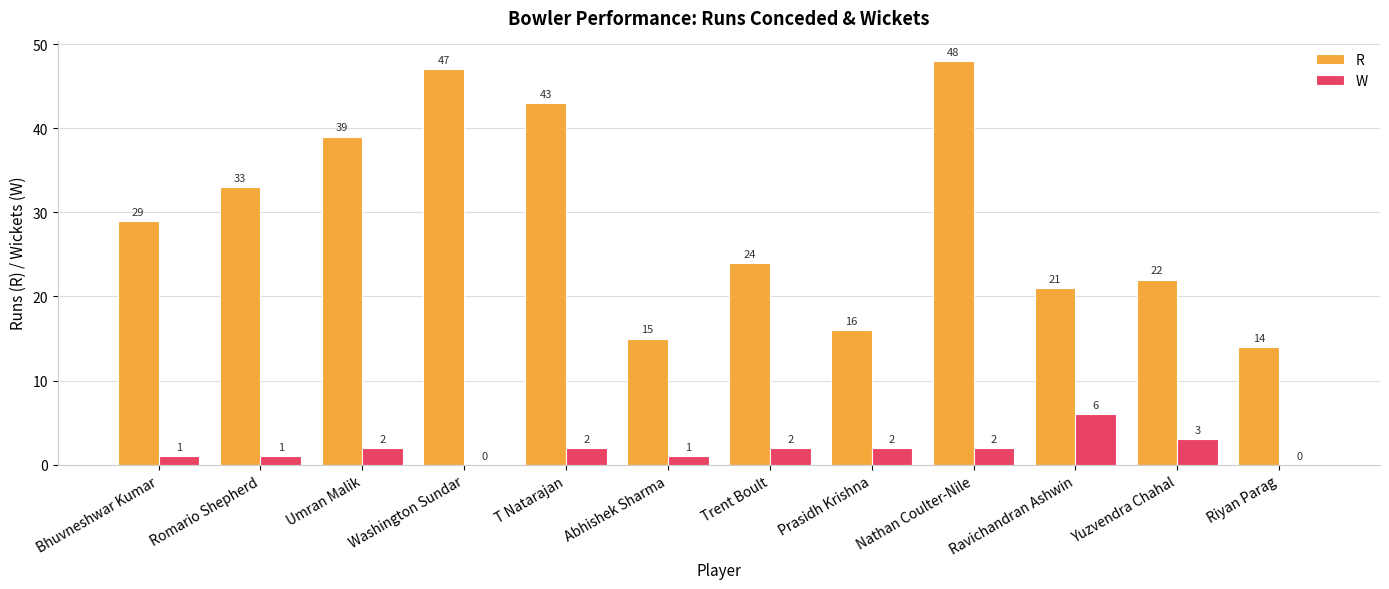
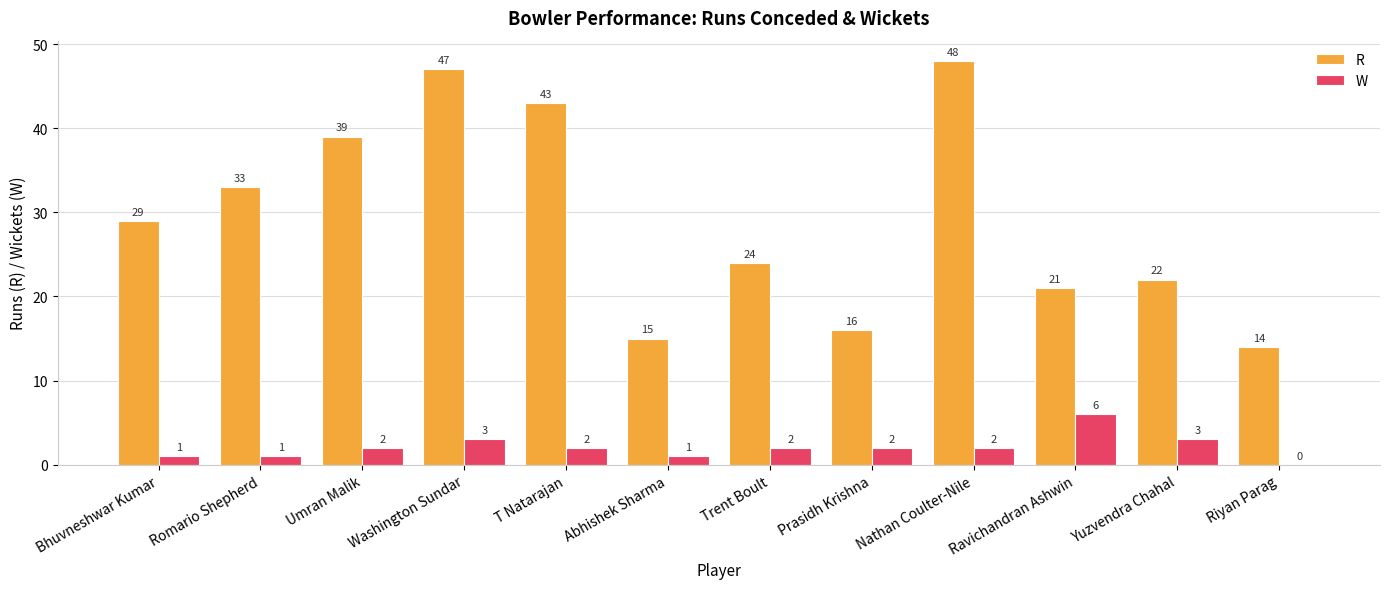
W, Washington Sundar: 0 -> 3
